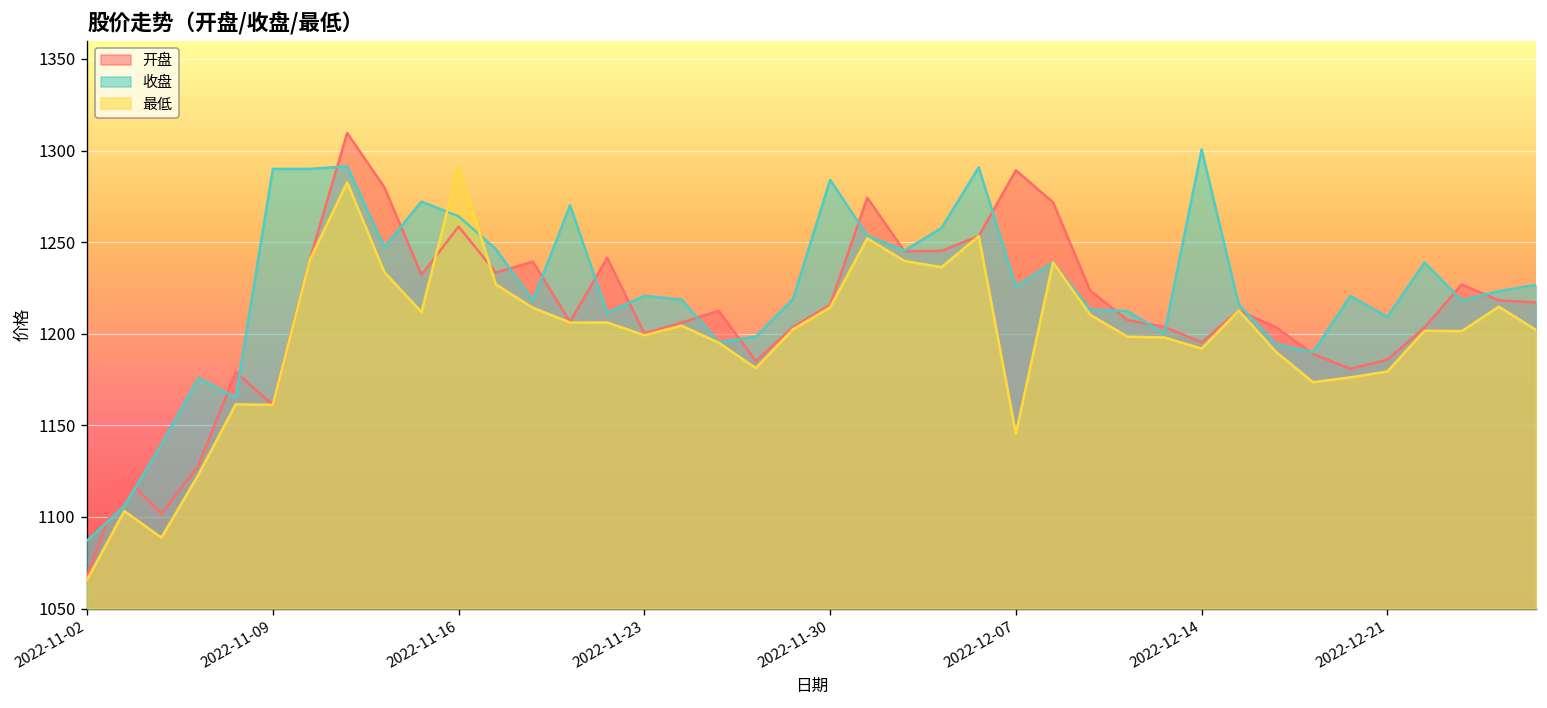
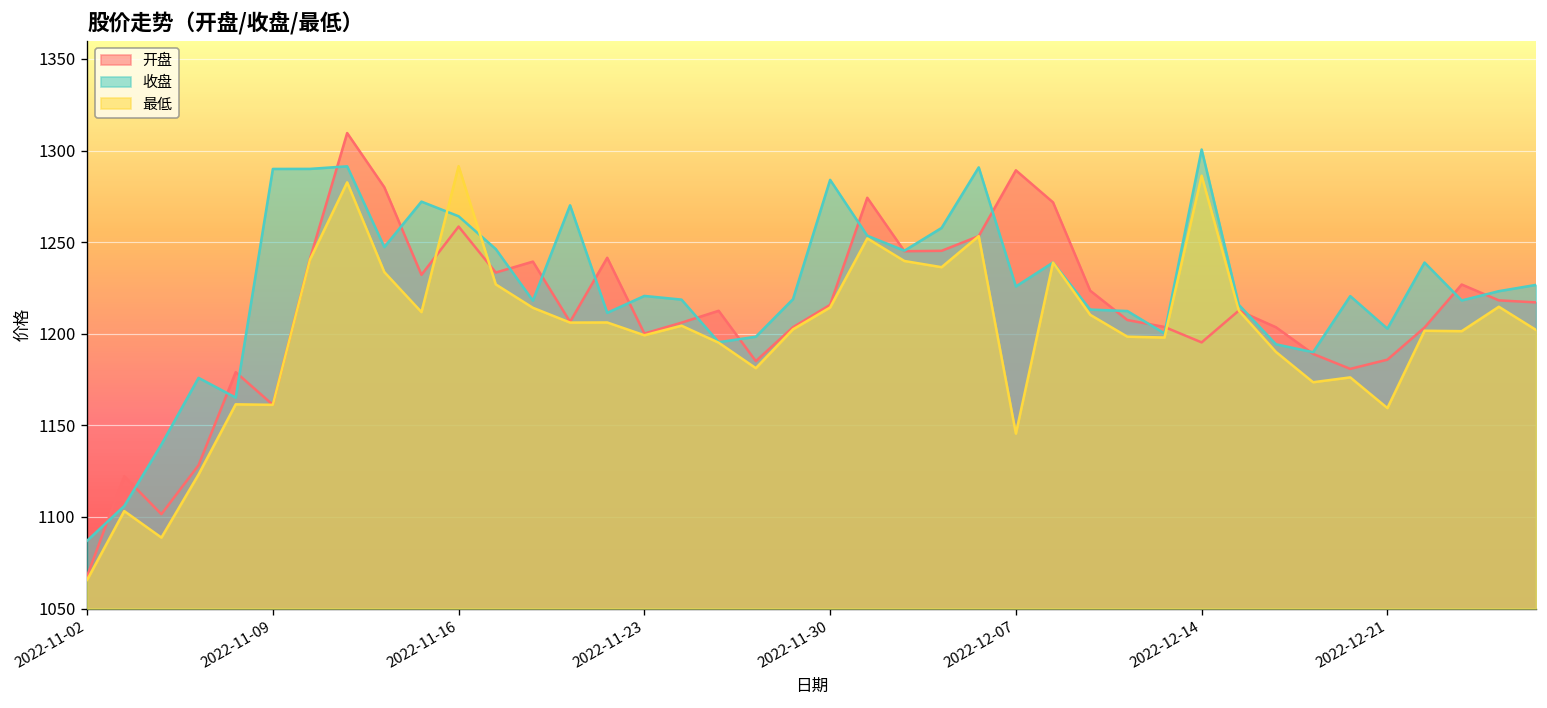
最低, 2022-12-14: 1192 -> 1286
收盘, 2022-12-21: 1209 -> 1203
最低, 2022-12-21: 1179 -> 1159
